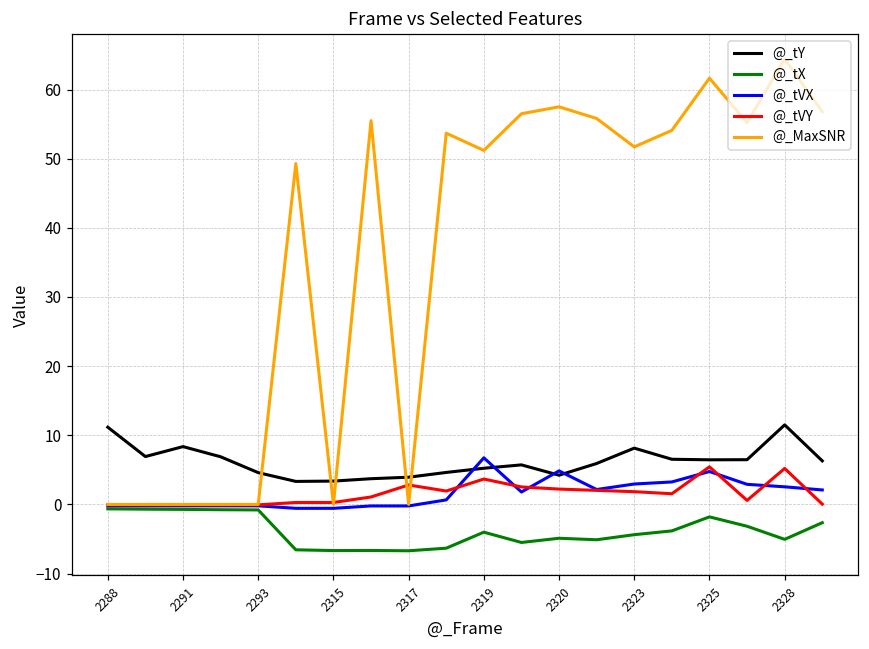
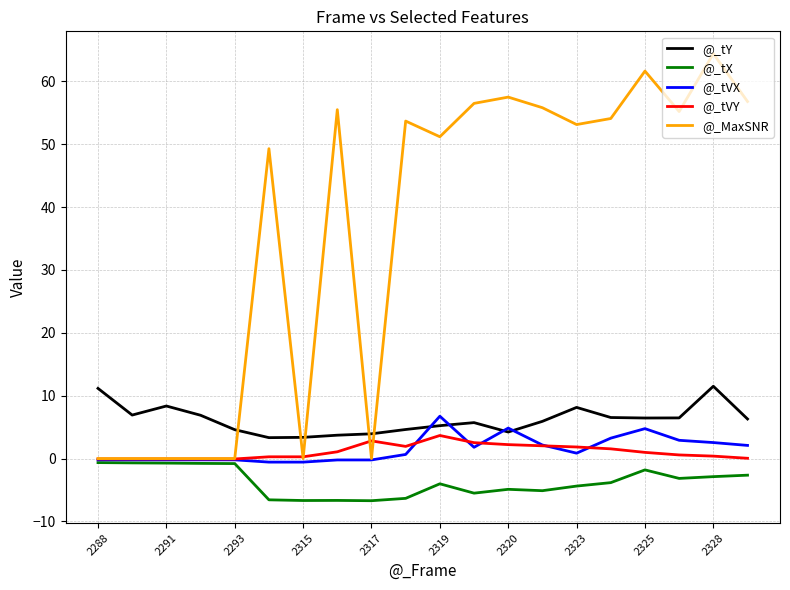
@_tVX, 2323: 3 -> 1
@_MaxSNR, 2323: 52 -> 53
@_tVY, 2325: 5 -> 1
@_tX, 2328: -5 -> -3
@_tVY, 2328: 5 -> 0
